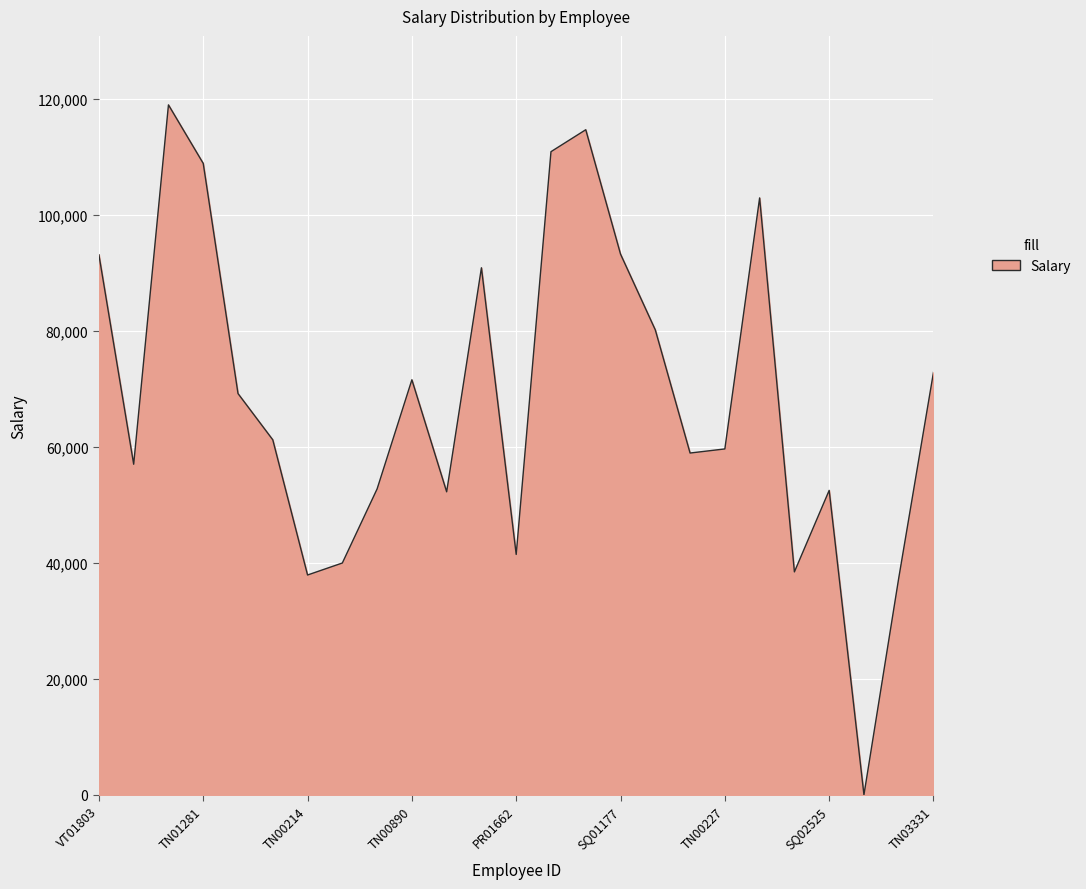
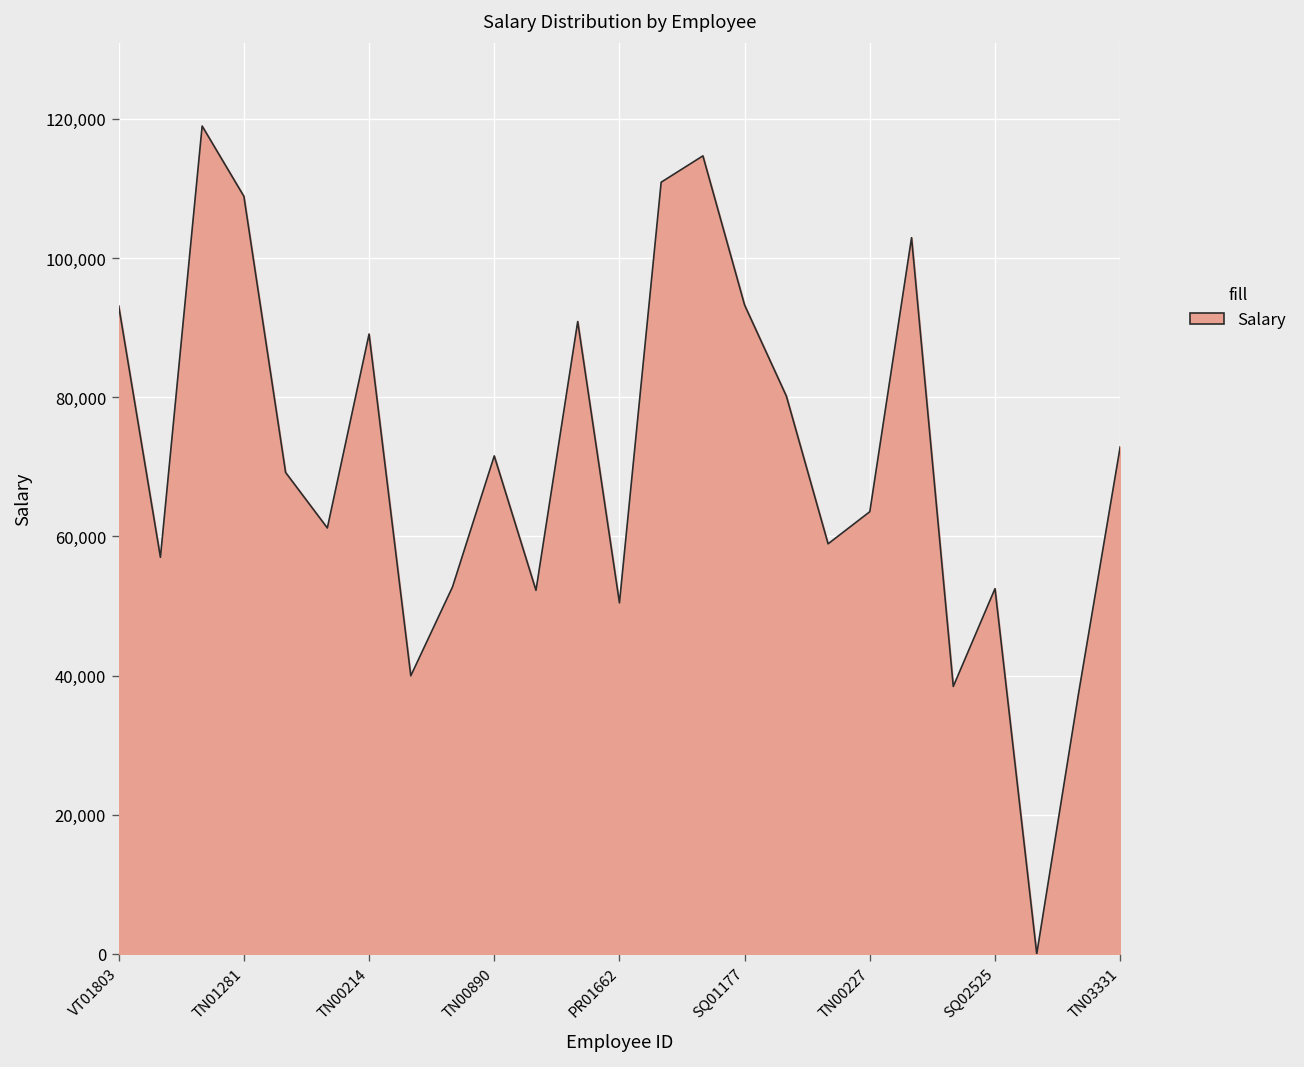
TN00214: 38,000 -> 89,000
PR01662: 41,000 -> 50,000
TN00227: 60,000 -> 64,000
